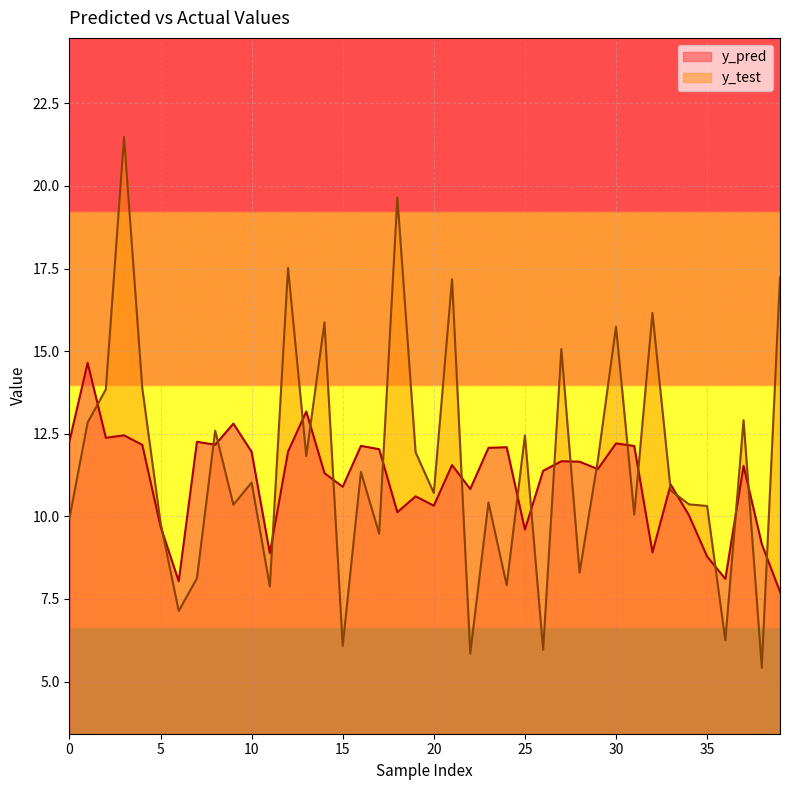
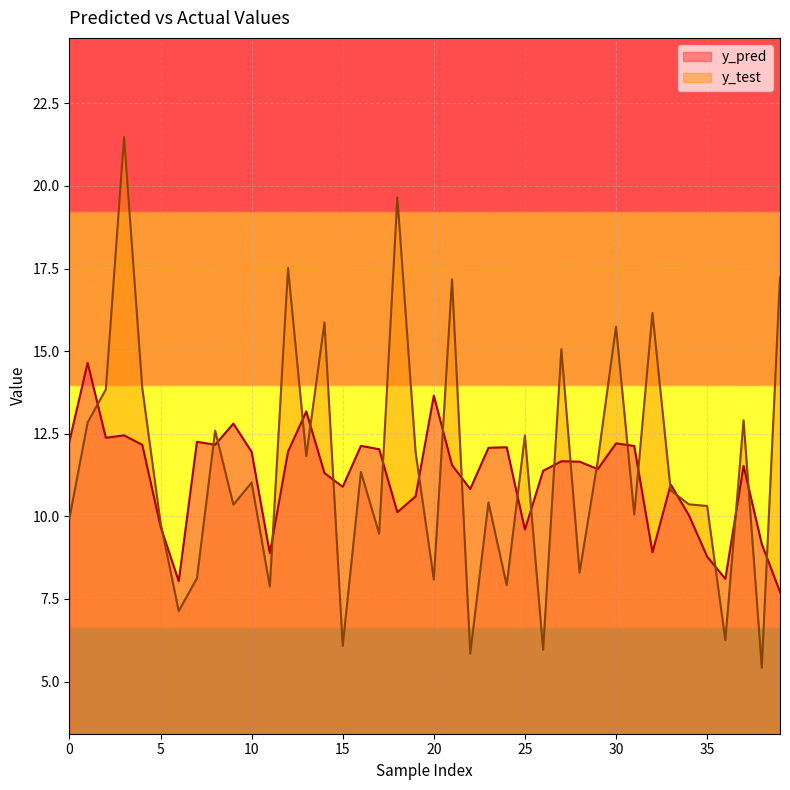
y_pred, 20: 10.3 -> 13.7
y_test, 20: 10.7 -> 8.1
